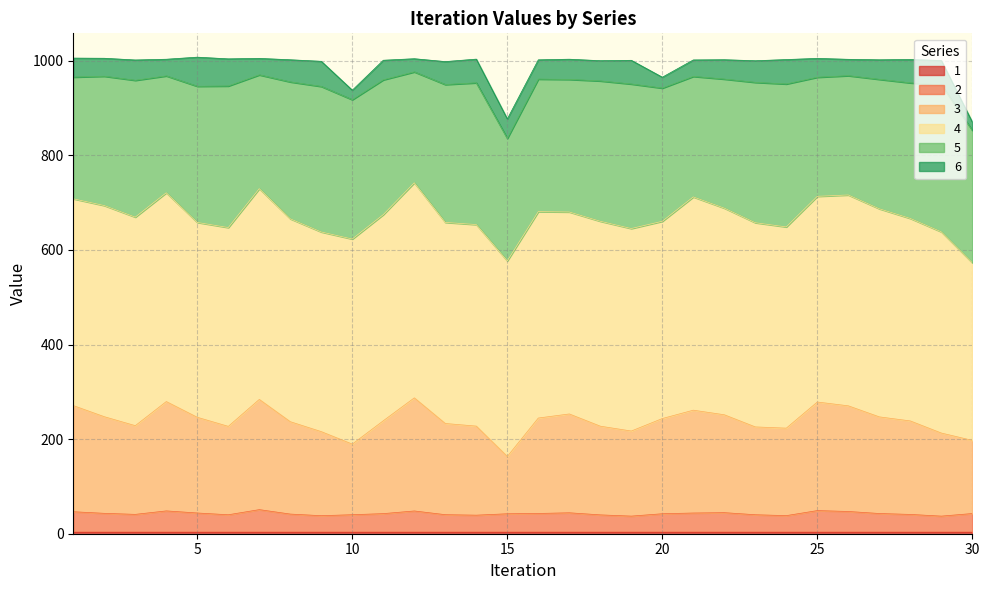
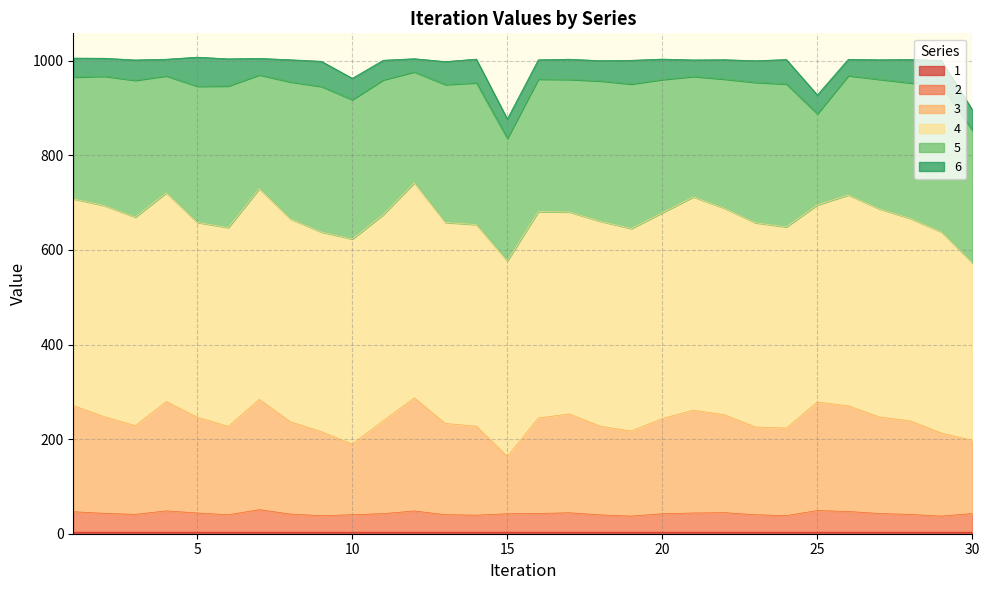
6, 10: 20 -> 50
4, 20: 420 -> 440
6, 20: 20 -> 40
4, 25: 430 -> 420
5, 25: 250 -> 190
6, 30: 20 -> 40
